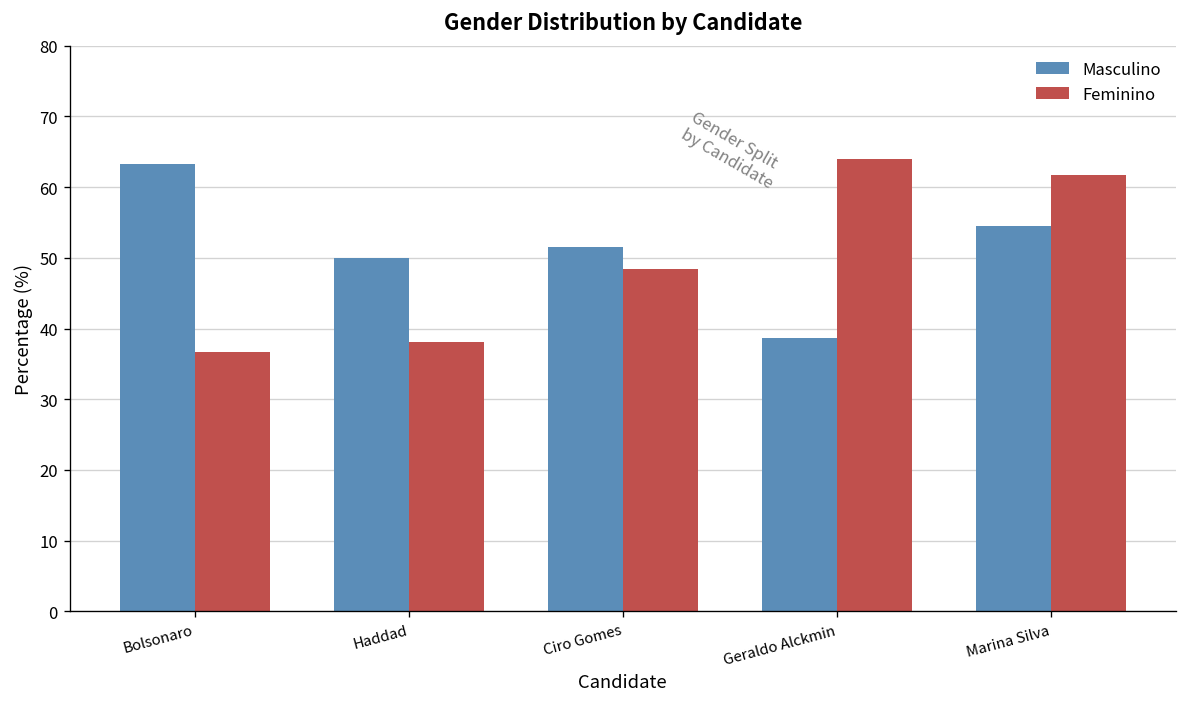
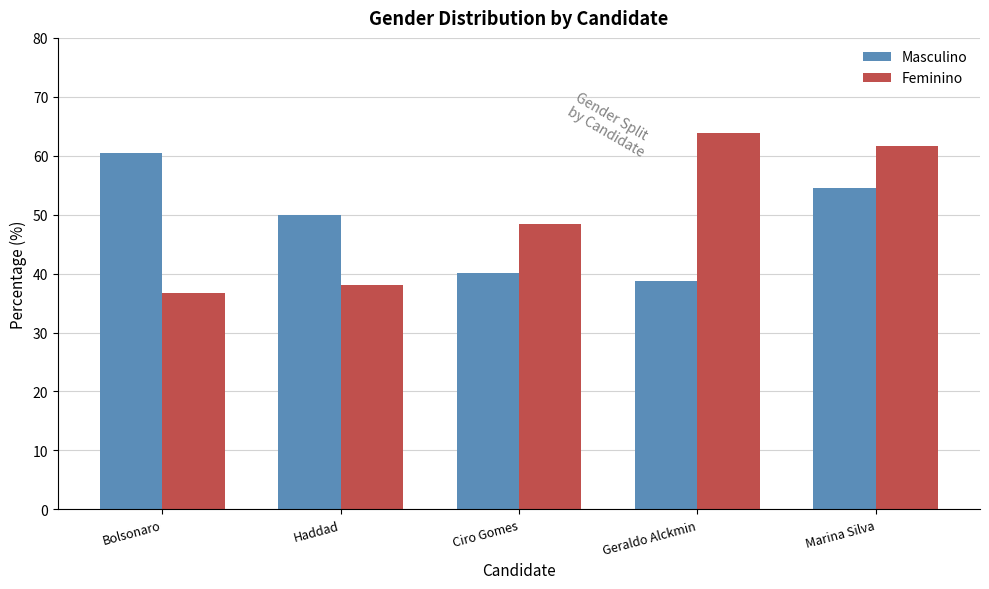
Masculino, Bolsonaro: 63 -> 60
Masculino, Ciro Gomes: 52 -> 40
